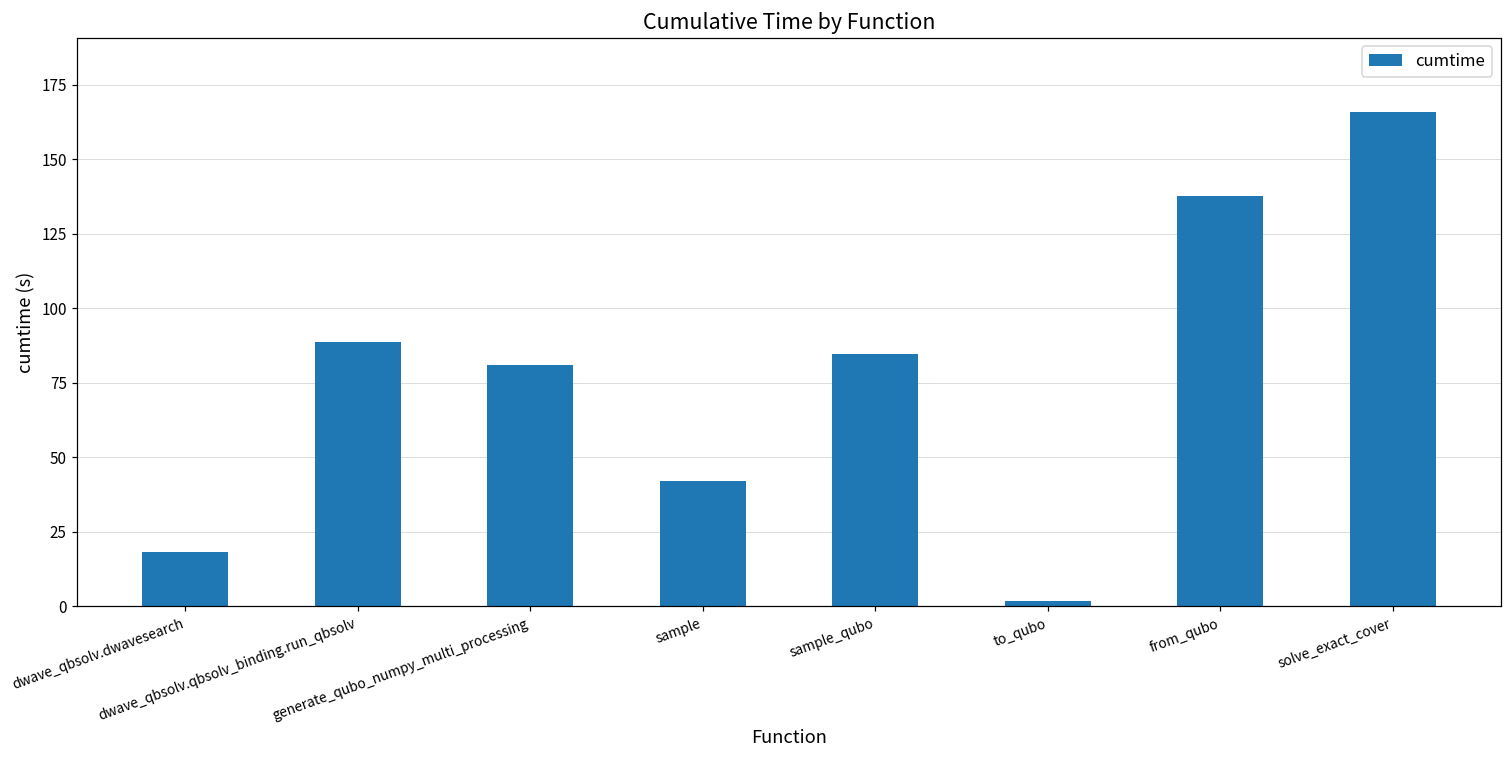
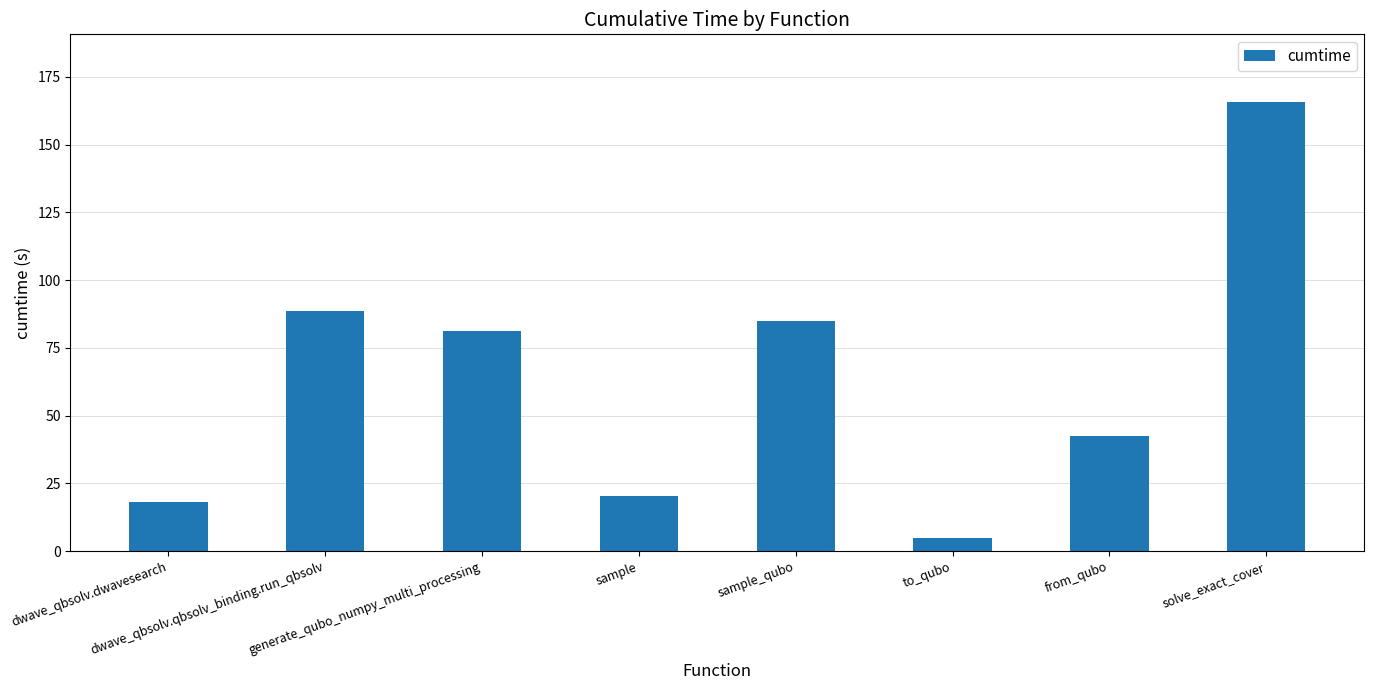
sample: 42 -> 20
to_qubo: 2 -> 5
from_qubo: 138 -> 43
